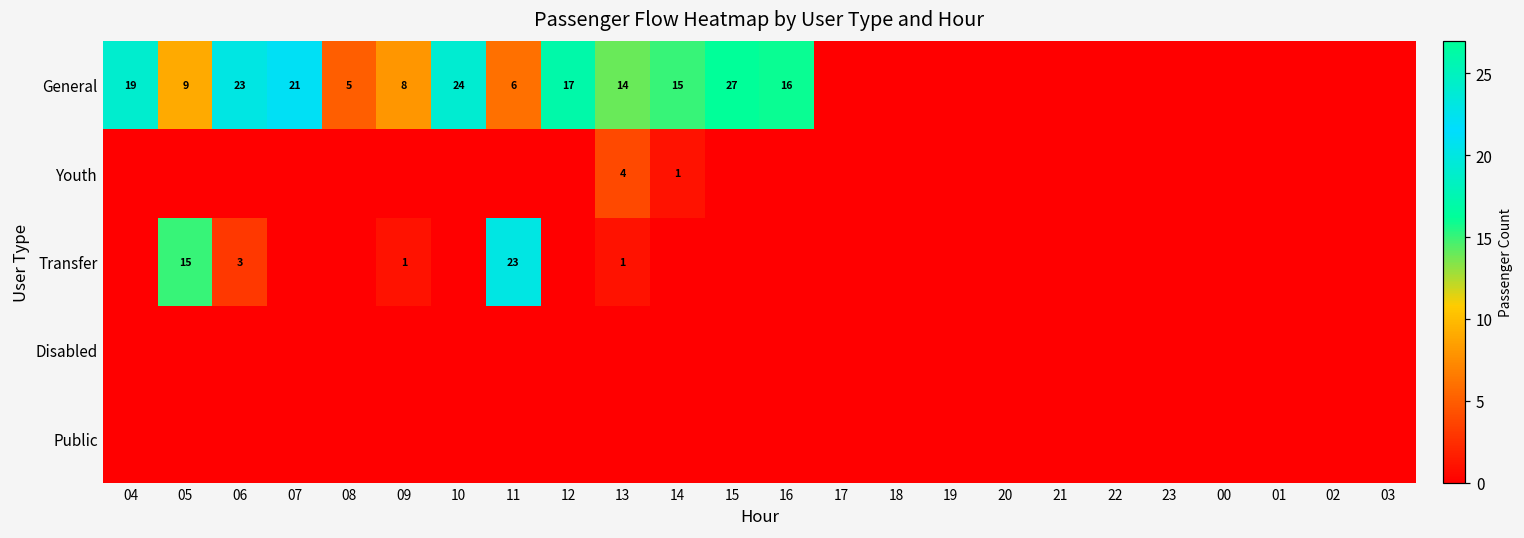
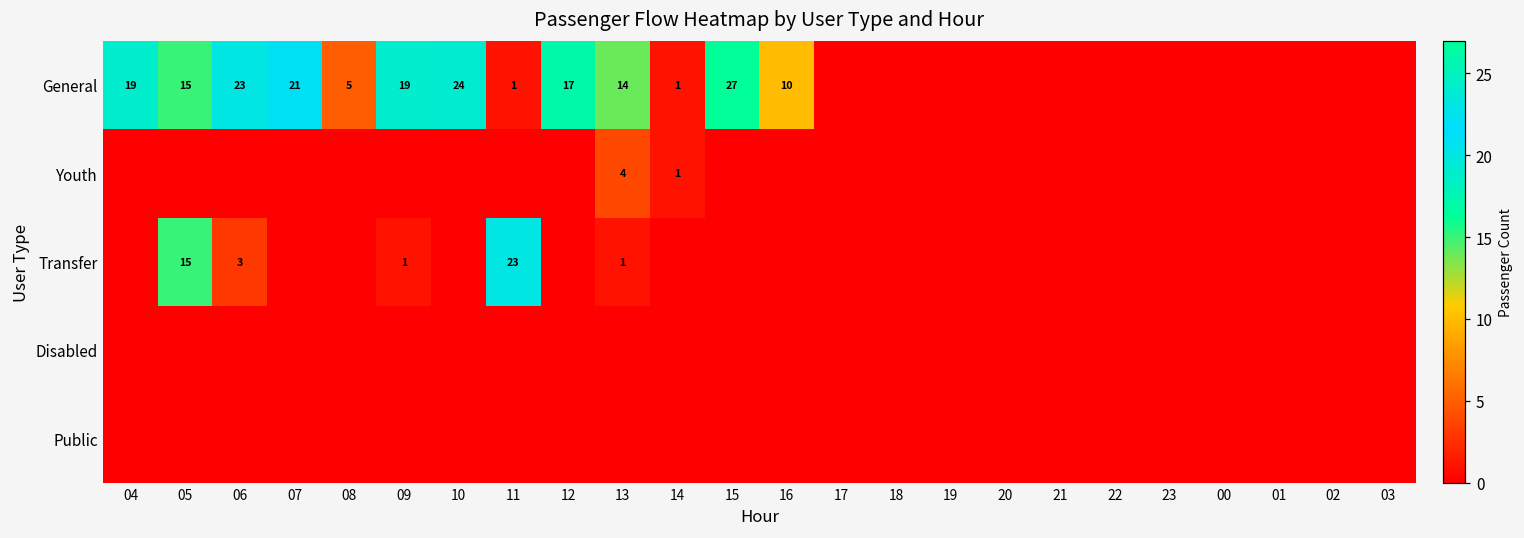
General, 05: 9 -> 15
General, 09: 8 -> 19
General, 11: 6 -> 1
General, 14: 15 -> 1
General, 16: 16 -> 10
